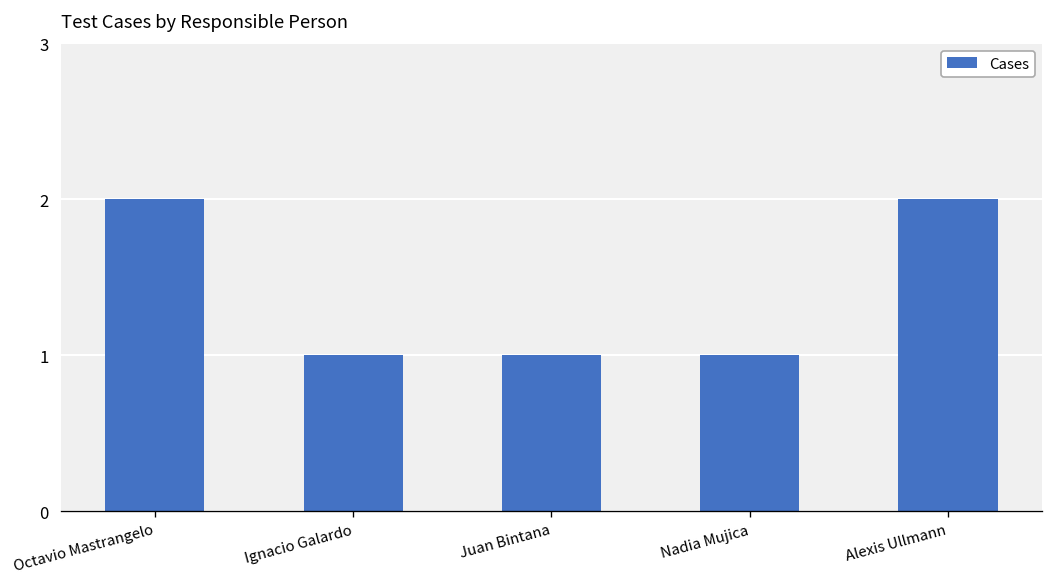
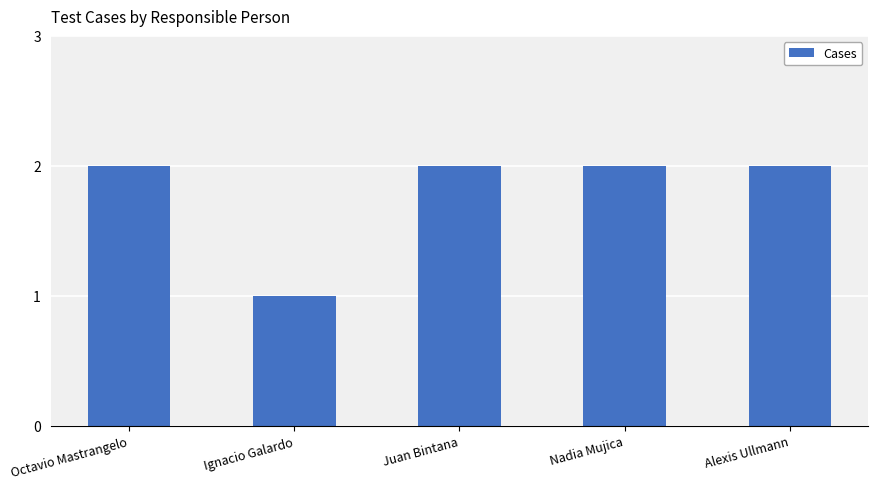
Juan Bintana: 1 -> 2
Nadia Mujica: 1 -> 2
